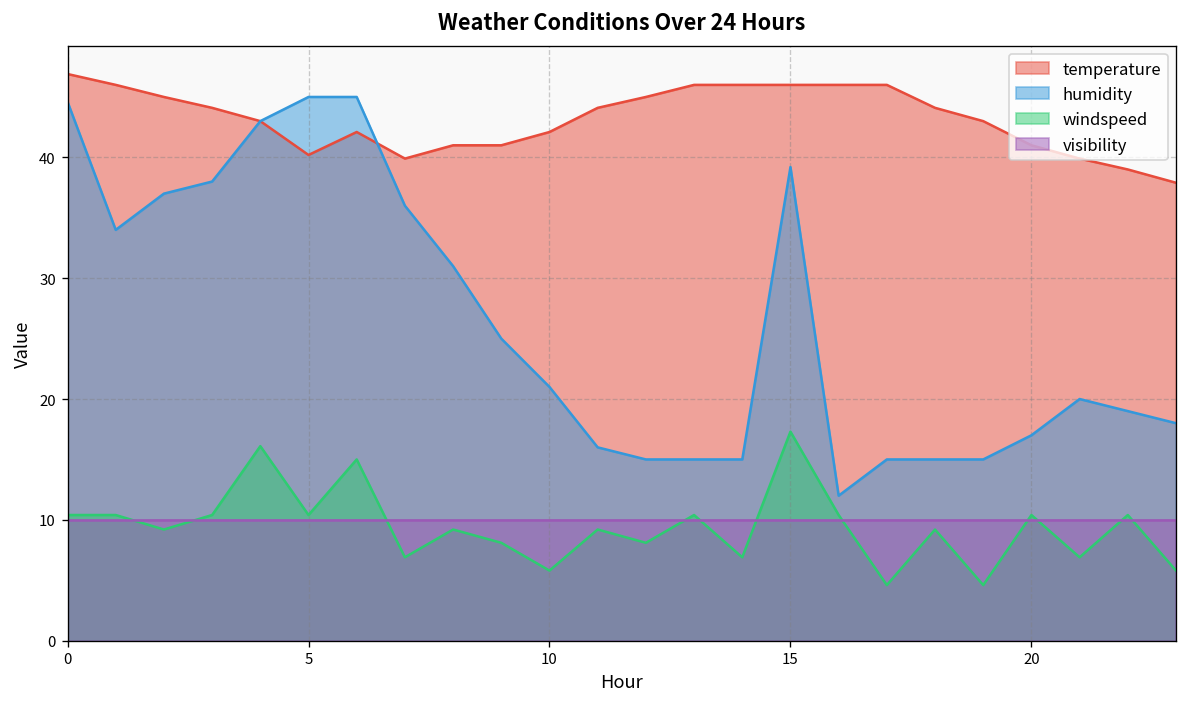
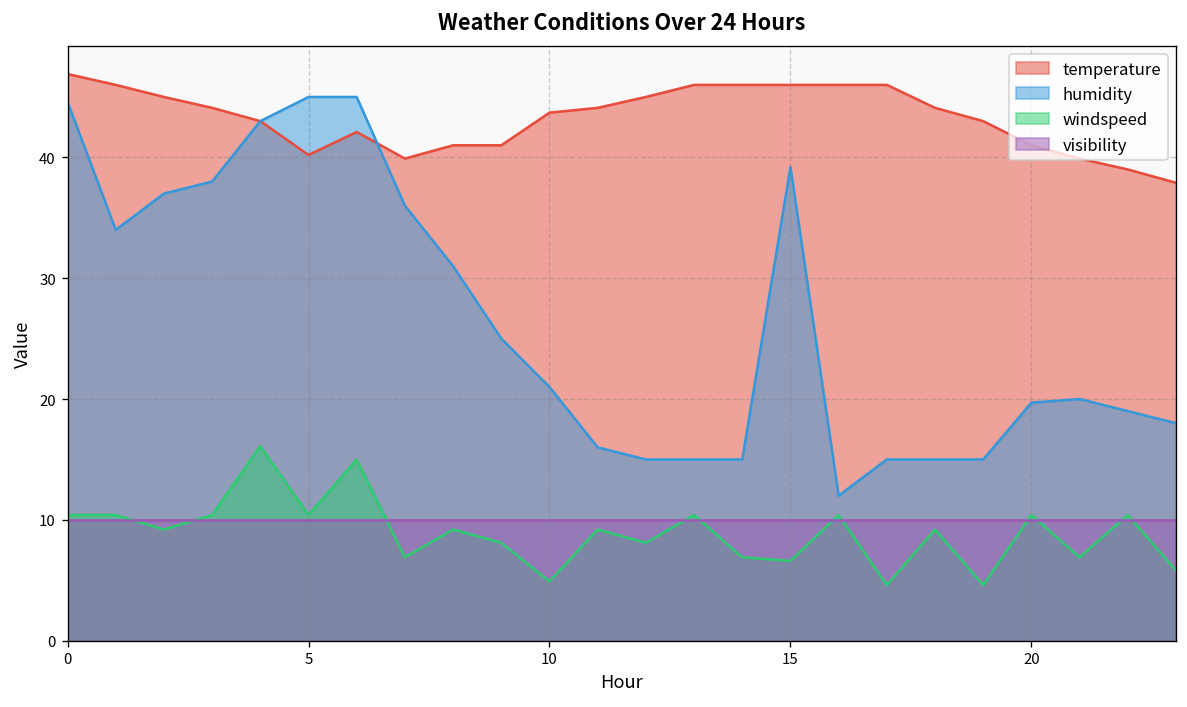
temperature, 10: 42.1 -> 43.7
windspeed, 10: 5.8 -> 4.9
windspeed, 15: 17.3 -> 6.6
humidity, 20: 17.0 -> 19.7
